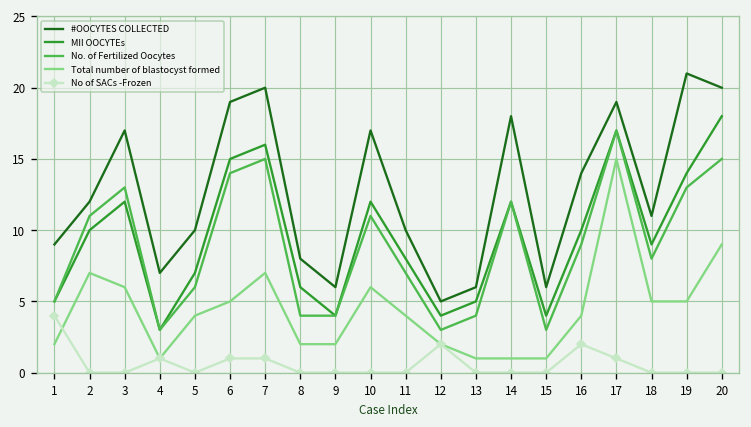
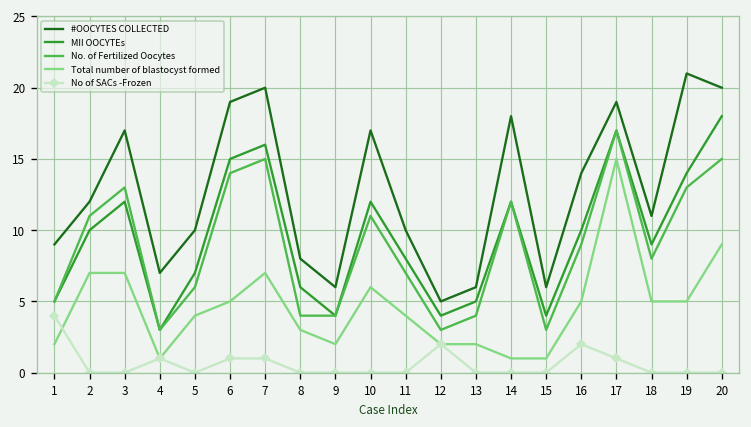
Total number of blastocyst formed, 3: 6 -> 7
Total number of blastocyst formed, 8: 2 -> 3
Total number of blastocyst formed, 13: 1 -> 2
Total number of blastocyst formed, 16: 4 -> 5
